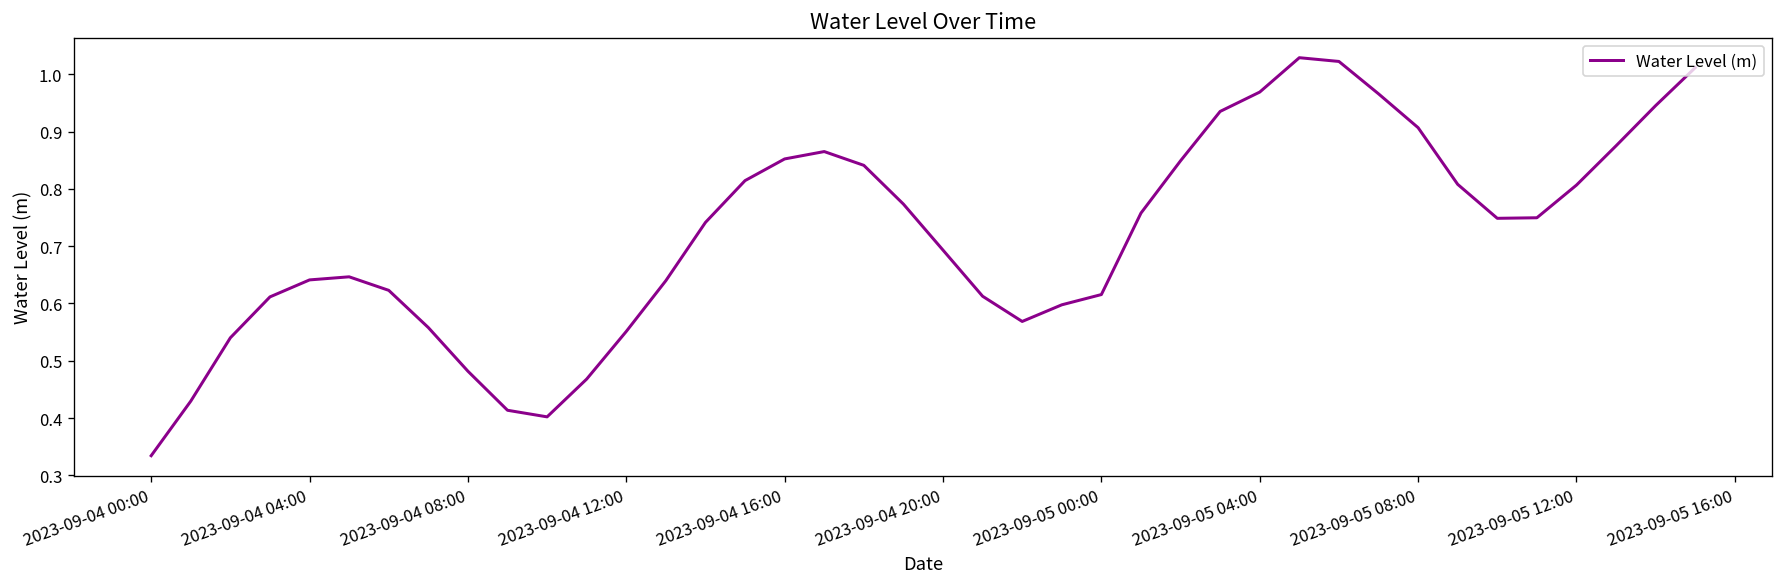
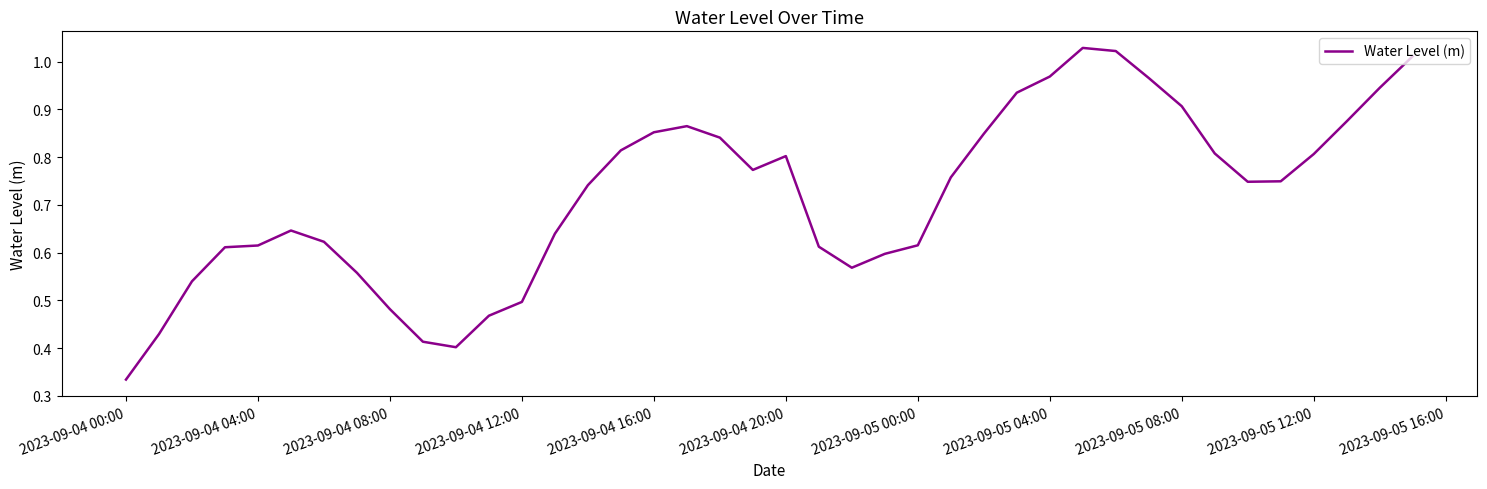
2023-09-04 04:00: 0.64 -> 0.62
2023-09-04 12:00: 0.55 -> 0.50
2023-09-04 20:00: 0.69 -> 0.80
